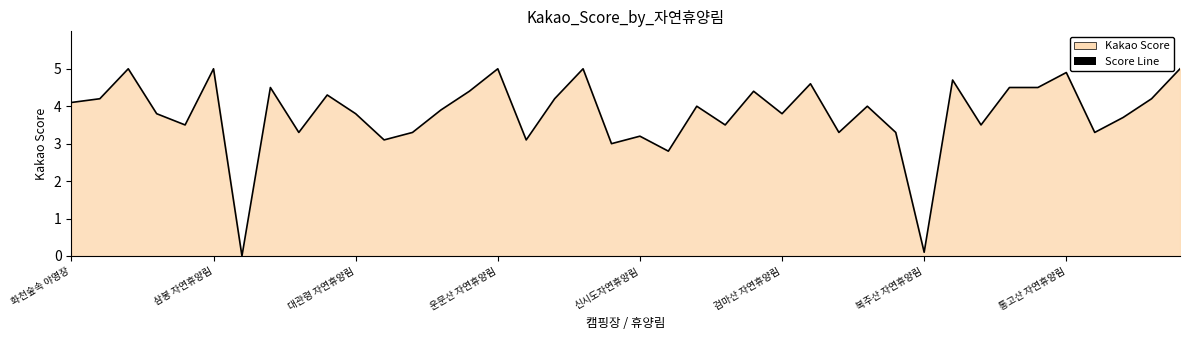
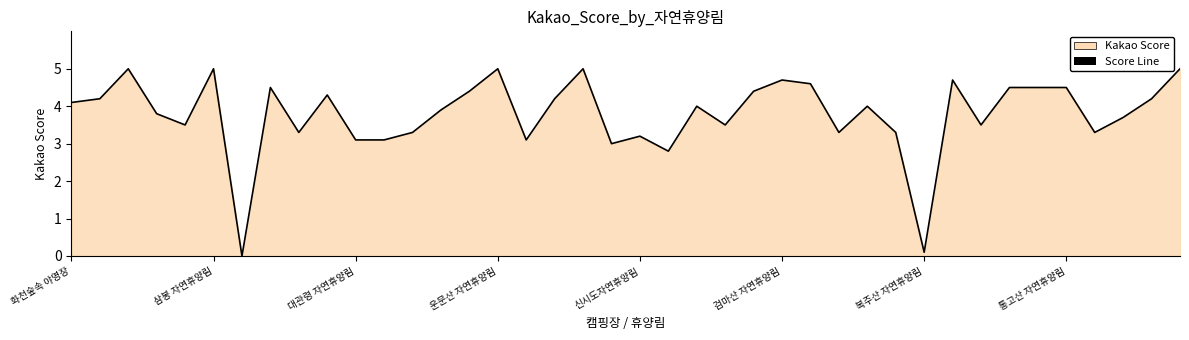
대관령 자연휴양림: 3.8 -> 3.1
검마산 자연휴양림: 3.8 -> 4.7
통고산 자연휴양림: 4.9 -> 4.5
